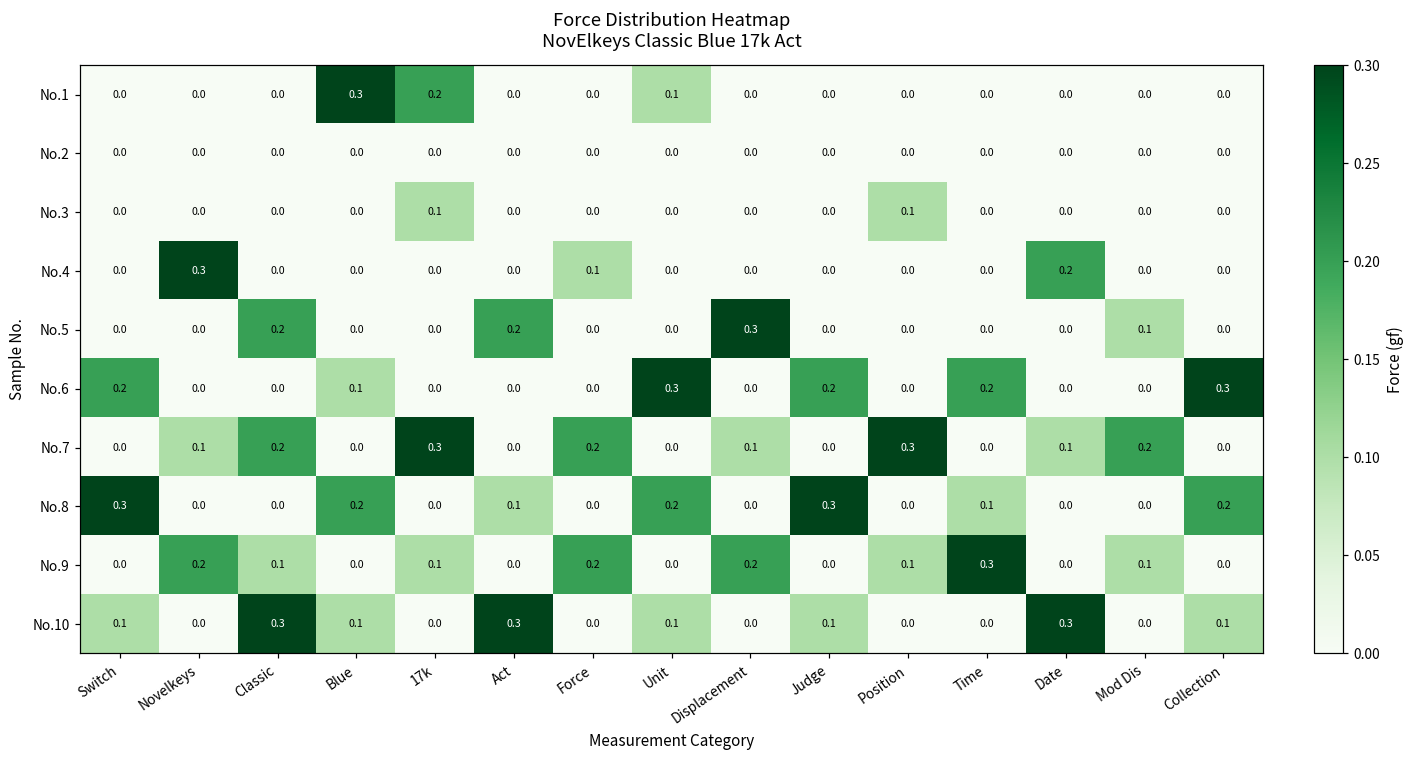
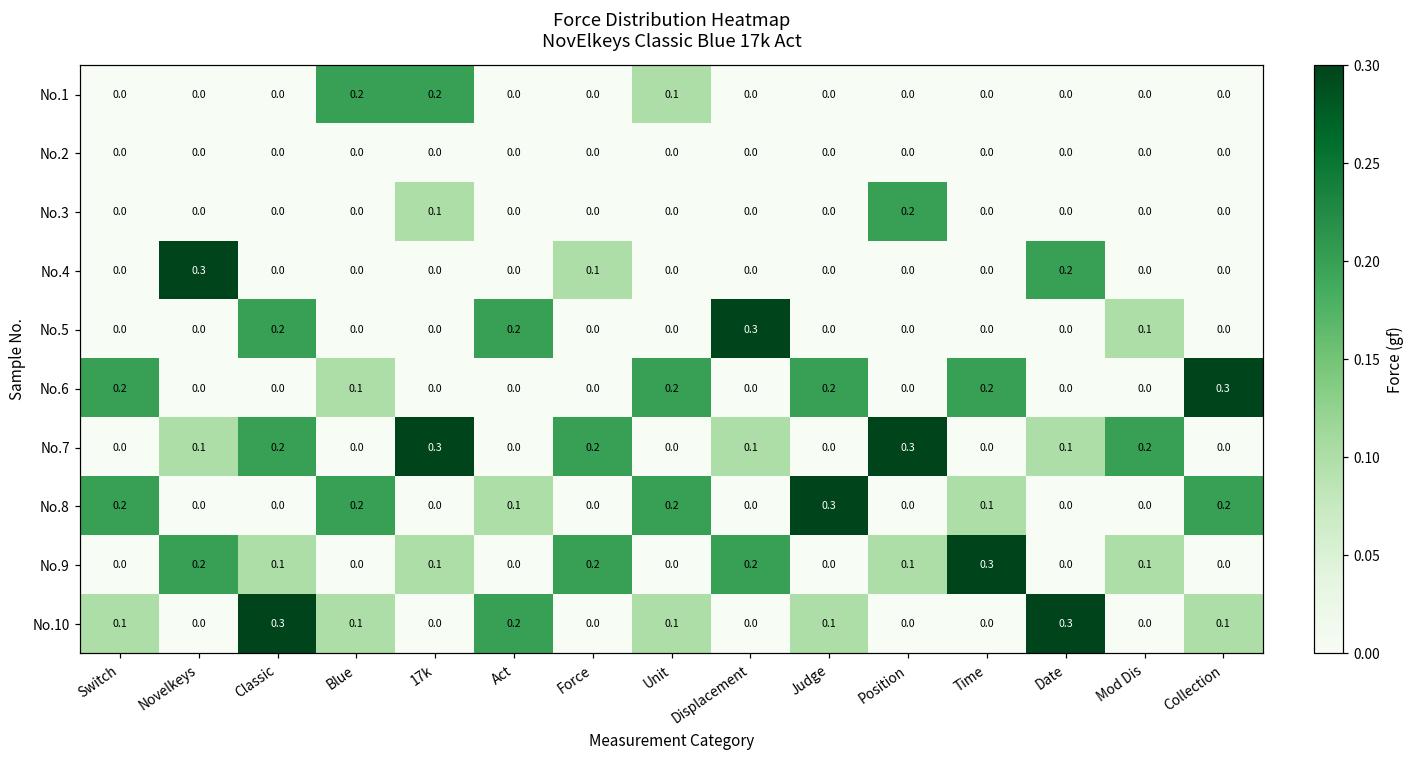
No.1, Blue: 0.3 -> 0.2
No.3, Position: 0.1 -> 0.2
No.6, Unit: 0.3 -> 0.2
No.8, Switch: 0.3 -> 0.2
No.10, Act: 0.3 -> 0.2
